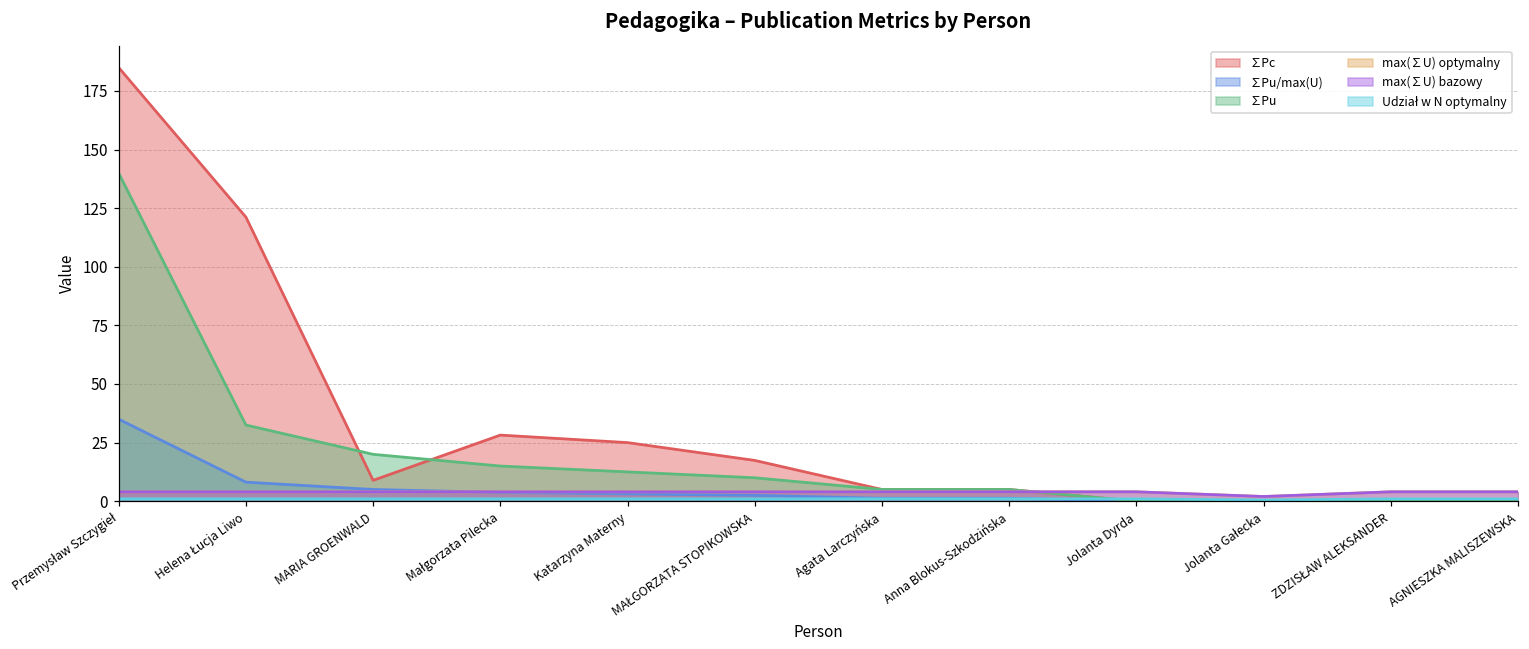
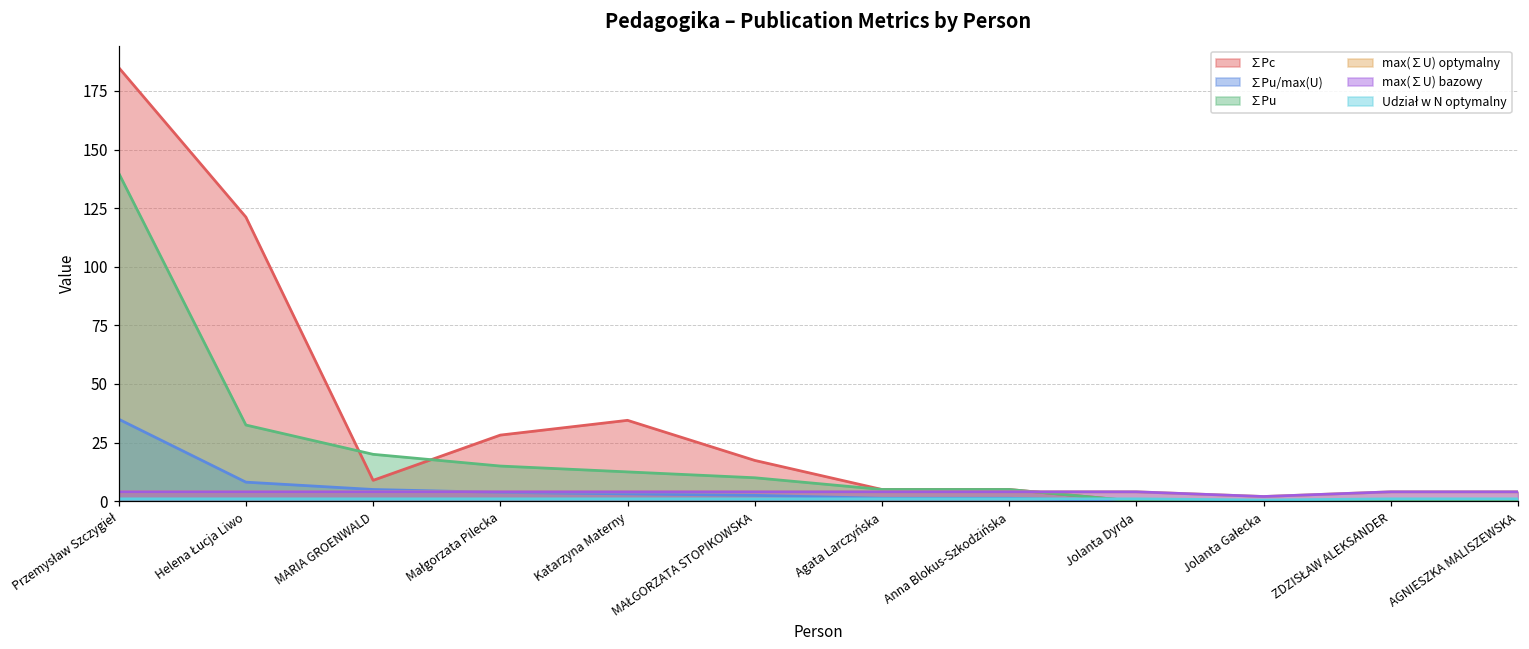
∑Pc, Katarzyna Materny: 25 -> 35
